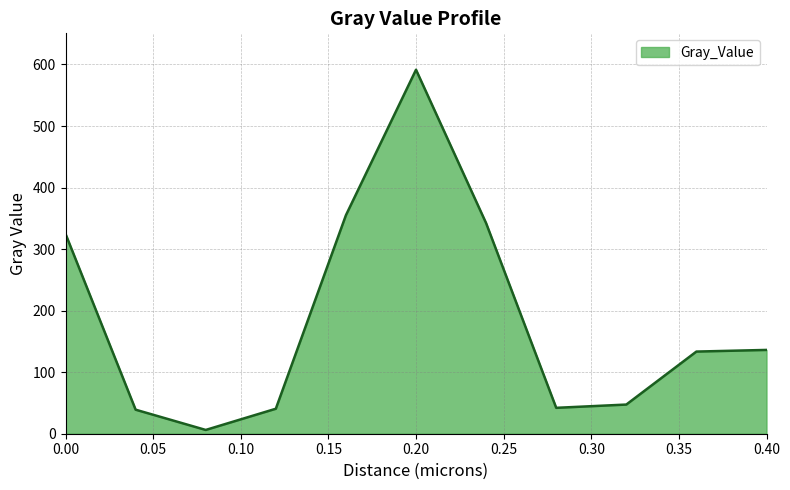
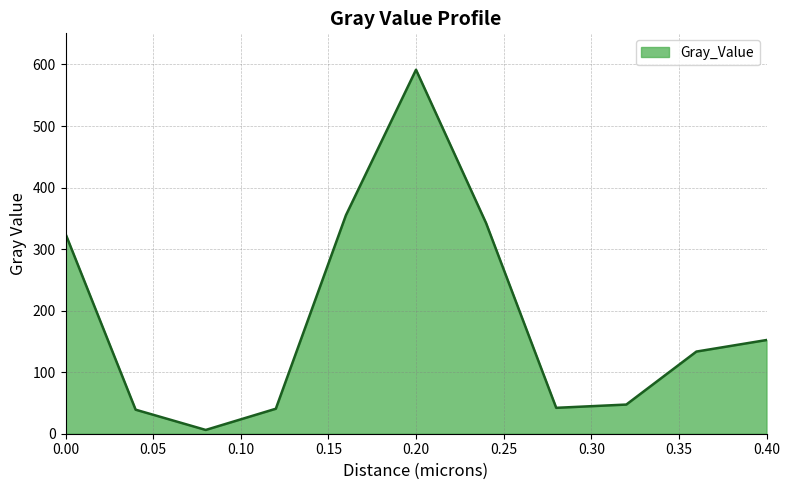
0.40: 140 -> 150
